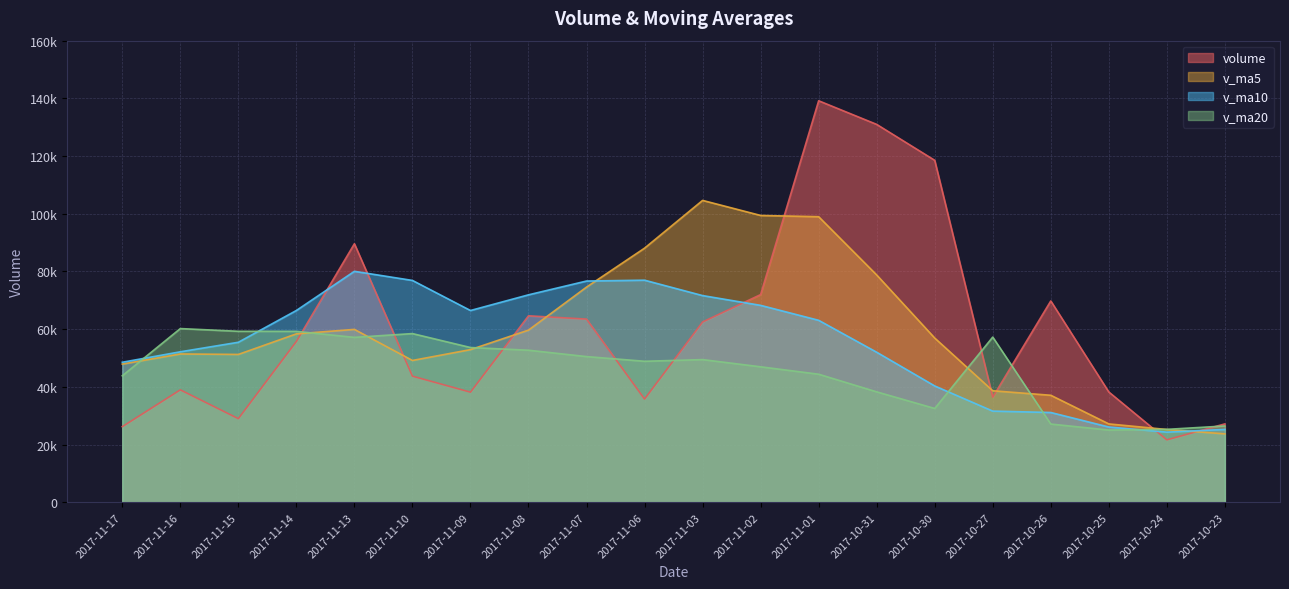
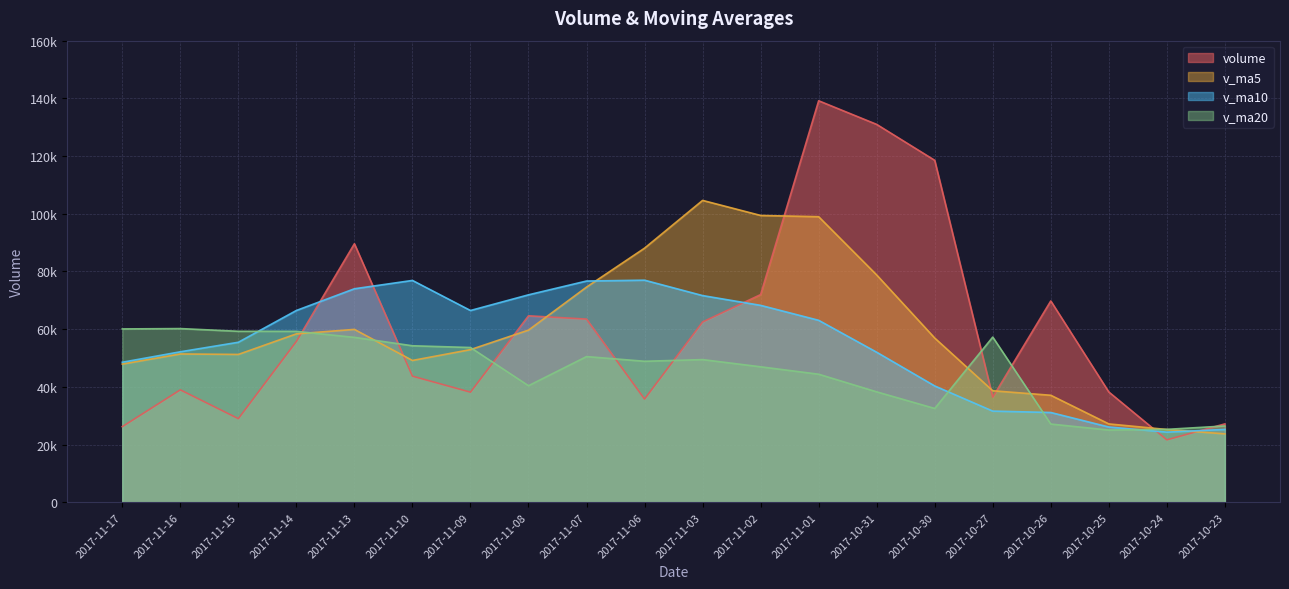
v_ma20, 2017-11-17: 44000 -> 60000
v_ma10, 2017-11-13: 80000 -> 74000
v_ma20, 2017-11-10: 58000 -> 54000
v_ma20, 2017-11-08: 53000 -> 40000
